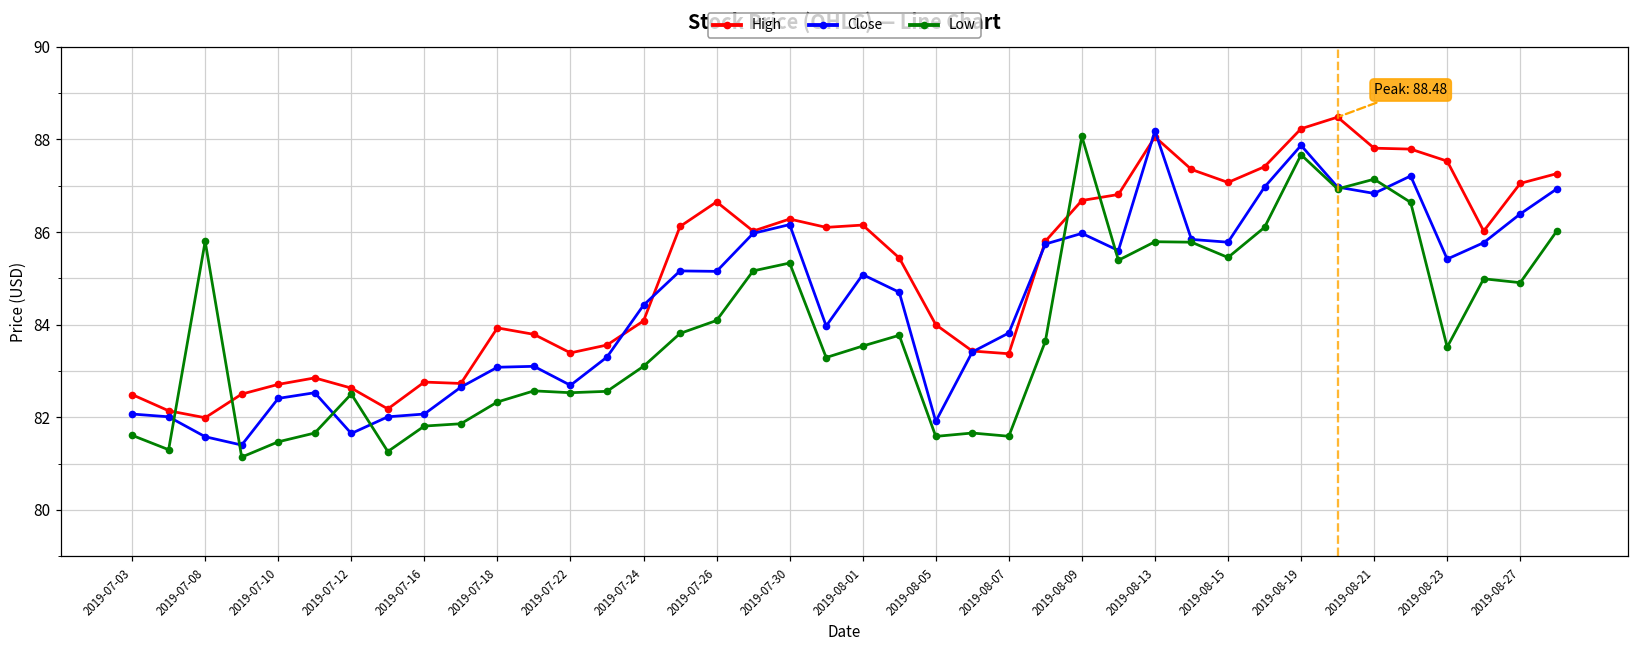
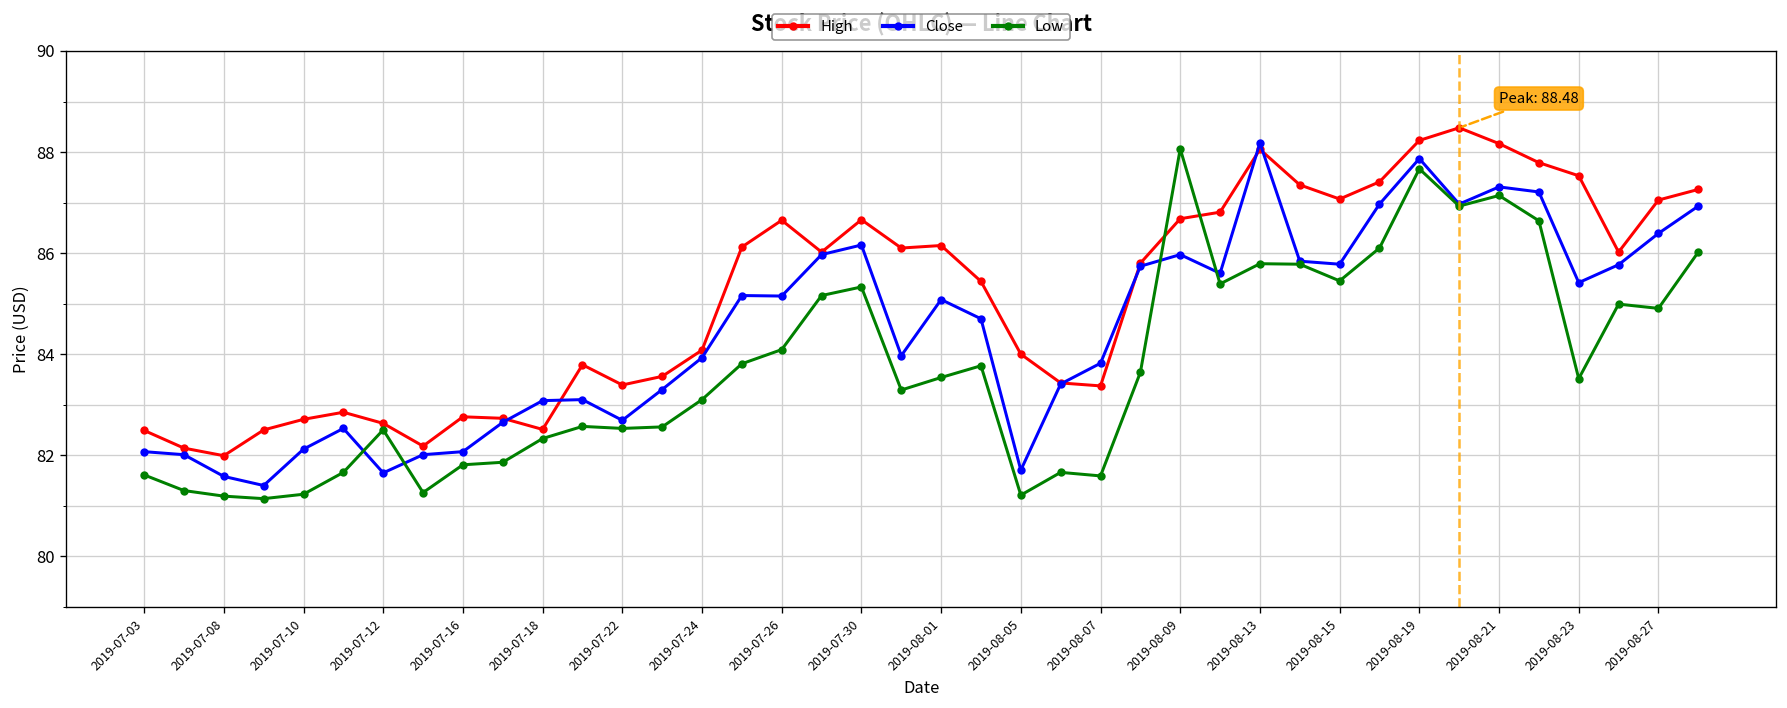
Low, 2019-07-08: 85.8 -> 81.2
Close, 2019-07-10: 82.4 -> 82.1
Low, 2019-07-10: 81.5 -> 81.2
High, 2019-07-18: 83.9 -> 82.5
Close, 2019-07-24: 84.4 -> 83.9
High, 2019-07-30: 86.3 -> 86.7
Close, 2019-08-05: 81.9 -> 81.7
Low, 2019-08-05: 81.6 -> 81.2
High, 2019-08-21: 87.8 -> 88.2
Close, 2019-08-21: 86.8 -> 87.3
